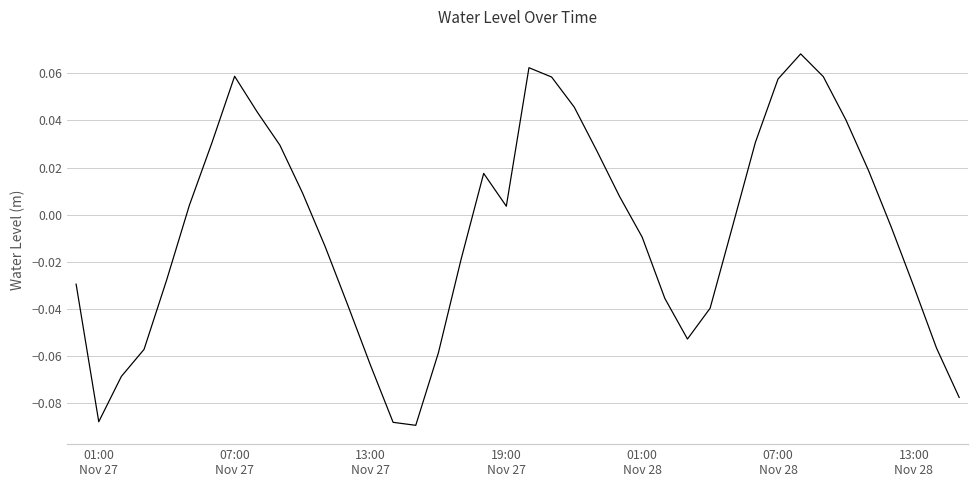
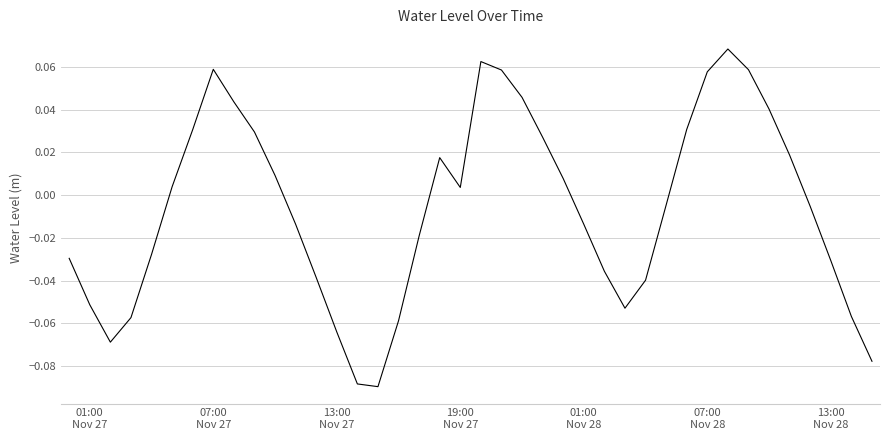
01:00 Nov 27: -0.088 -> -0.051
01:00 Nov 28: -0.010 -> -0.014
